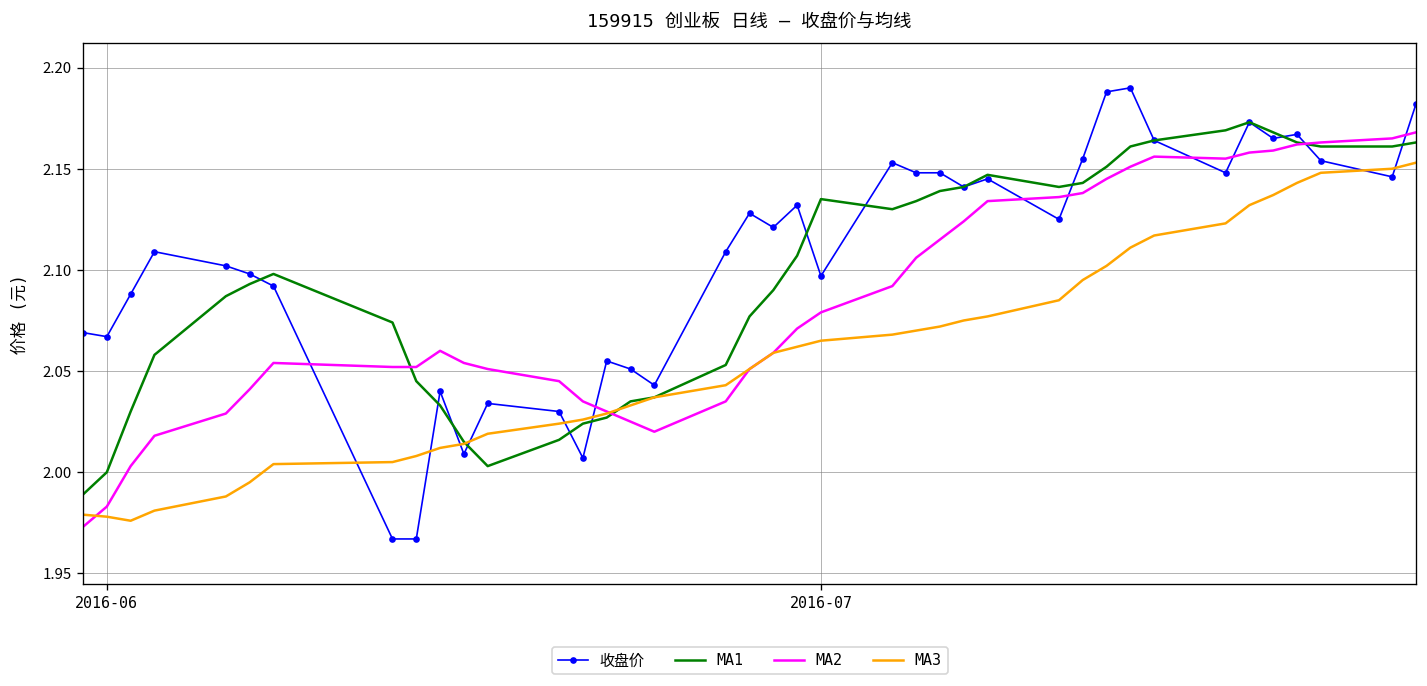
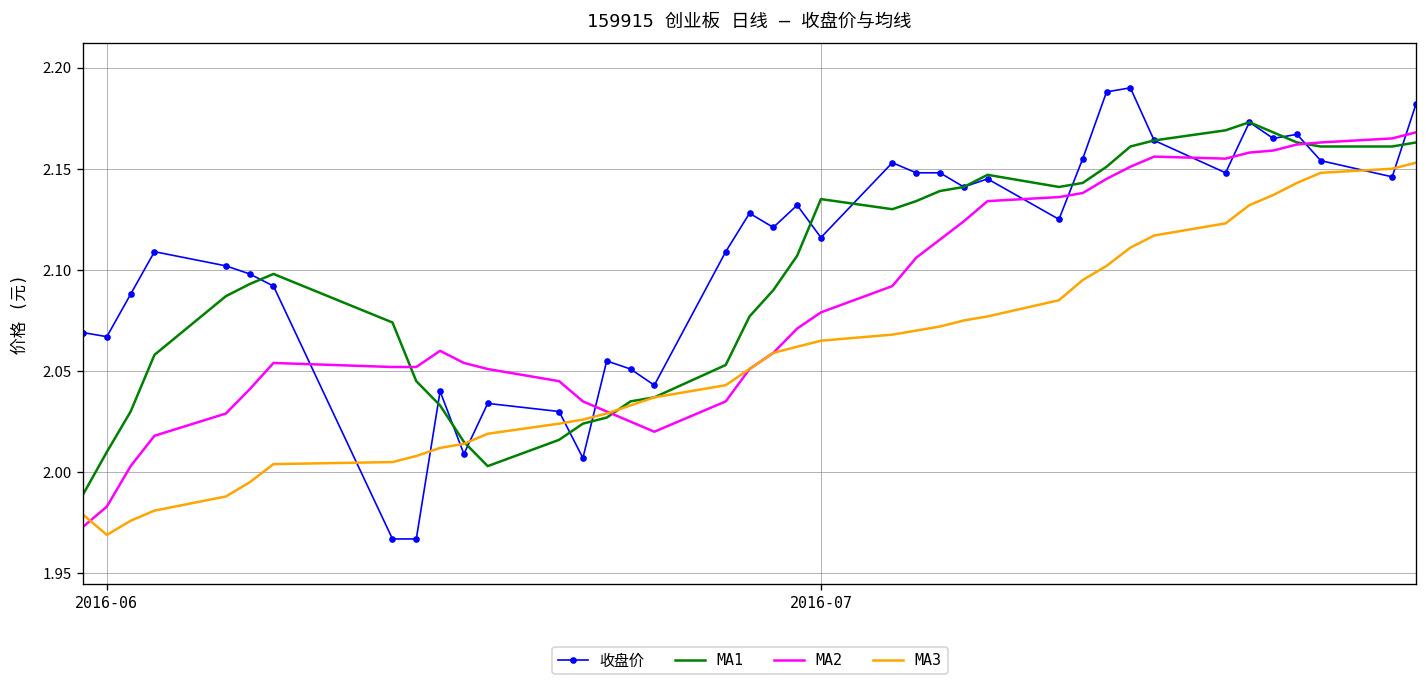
MA1, 2016-06: 2.00 -> 2.01
MA3, 2016-06: 1.978 -> 1.969
收盘价, 2016-07: 2.097 -> 2.116
